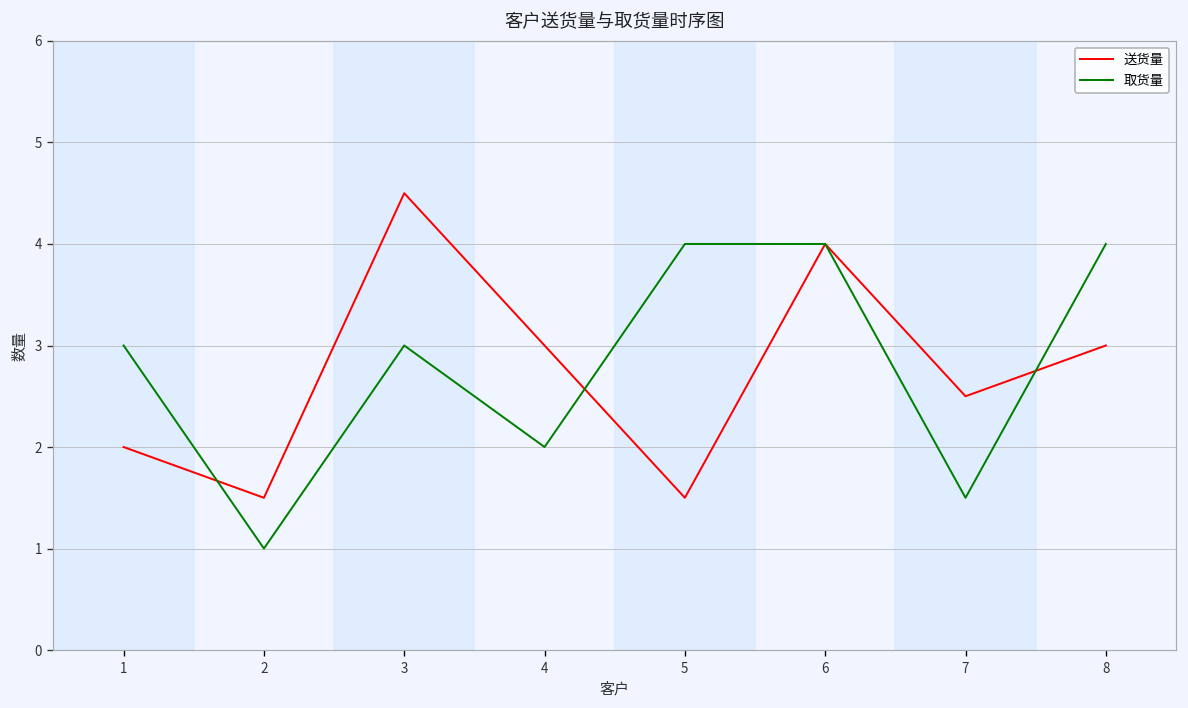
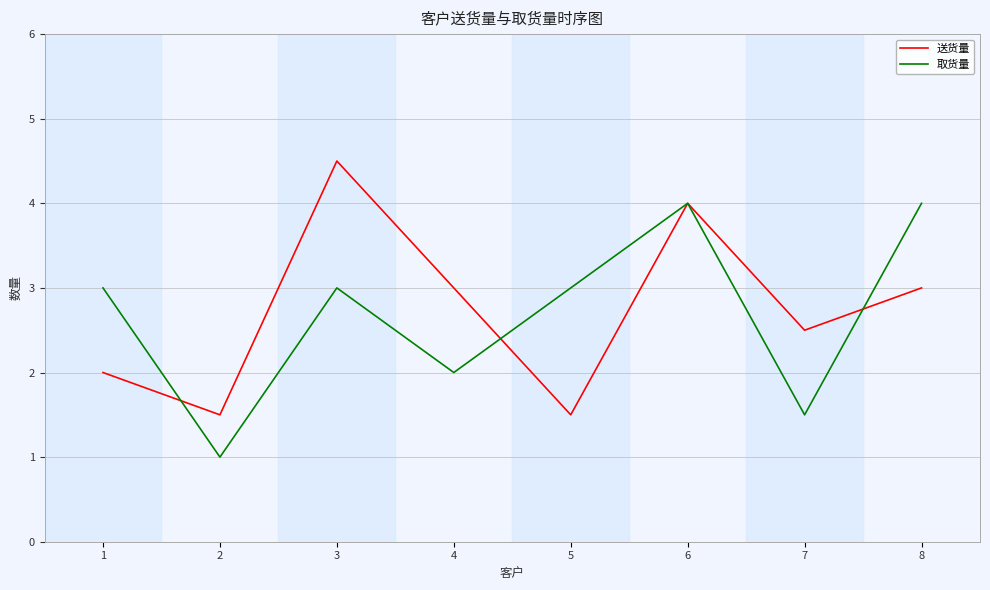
取货量, 5: 4 -> 3
